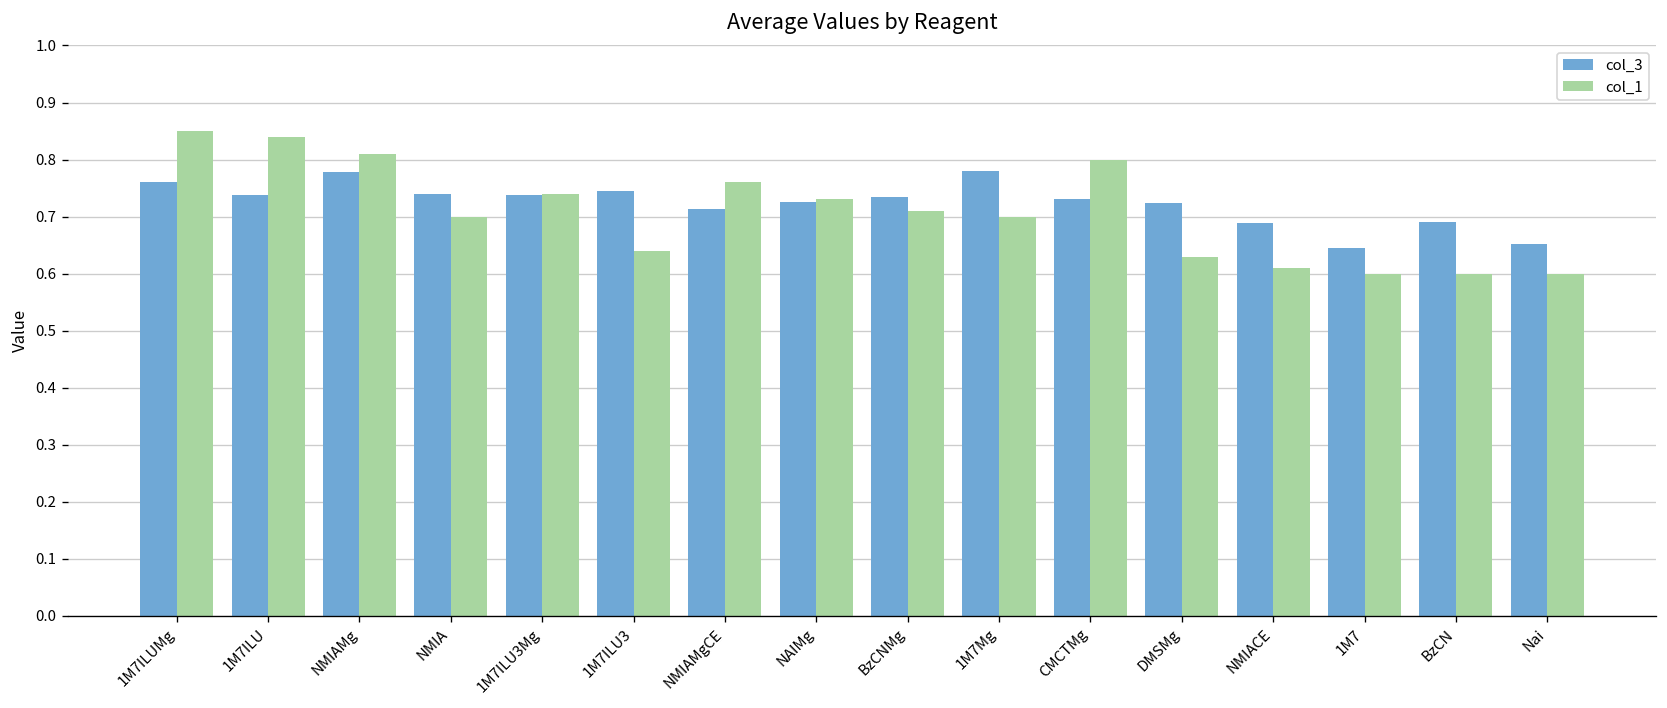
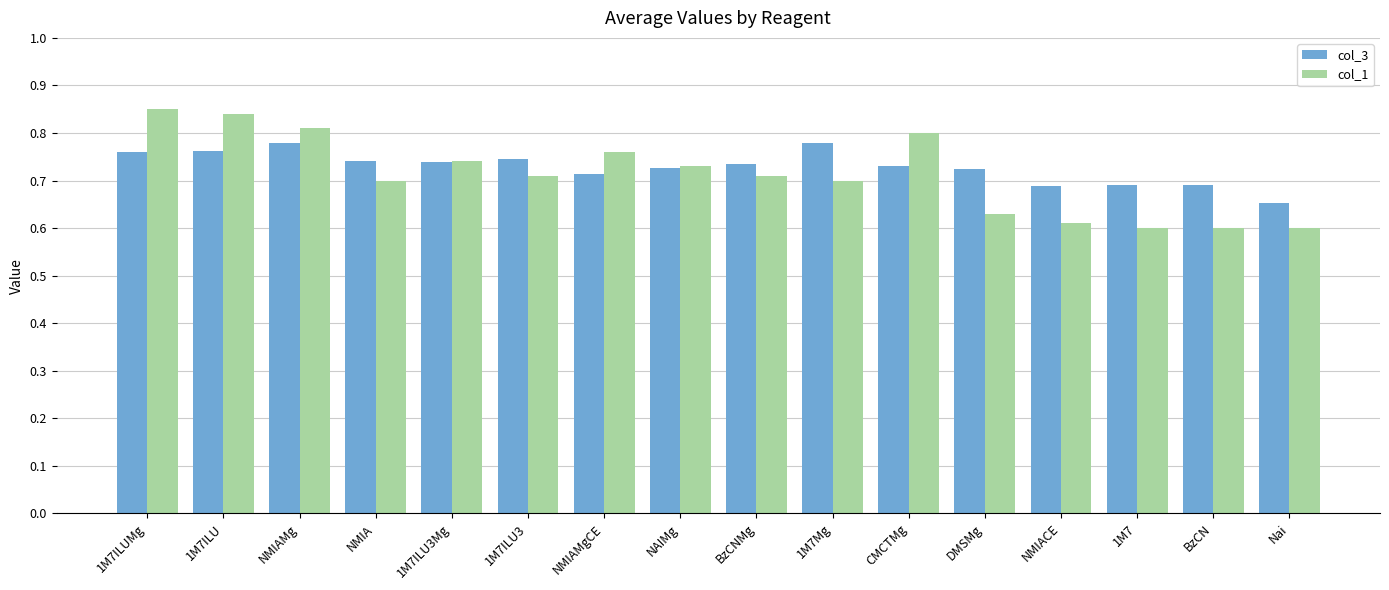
col_3, 1M7ILU: 0.74 -> 0.76
col_1, 1M7ILU3: 0.64 -> 0.71
col_3, 1M7: 0.65 -> 0.69
